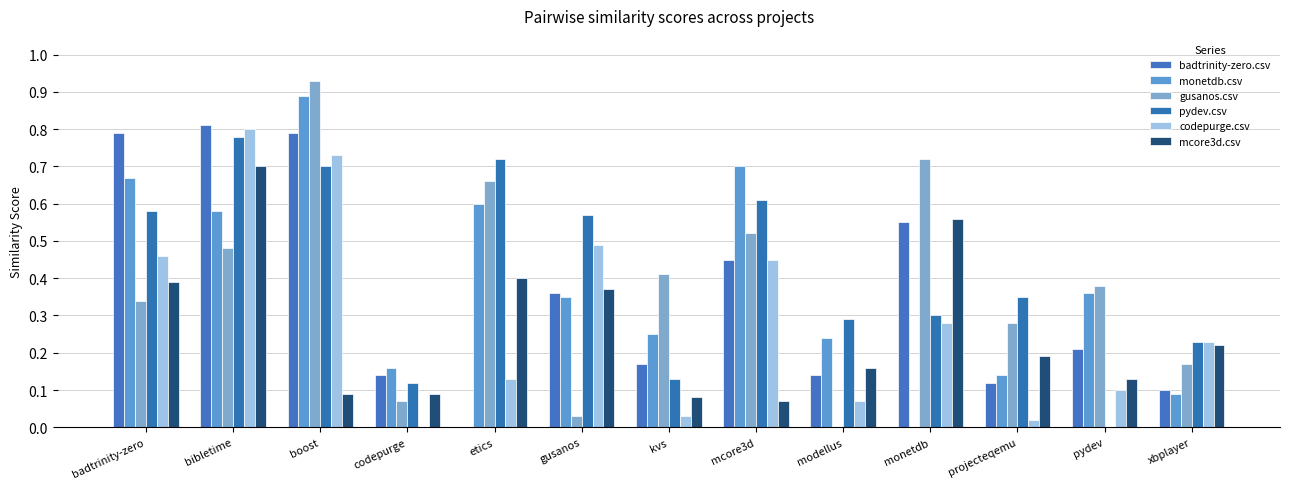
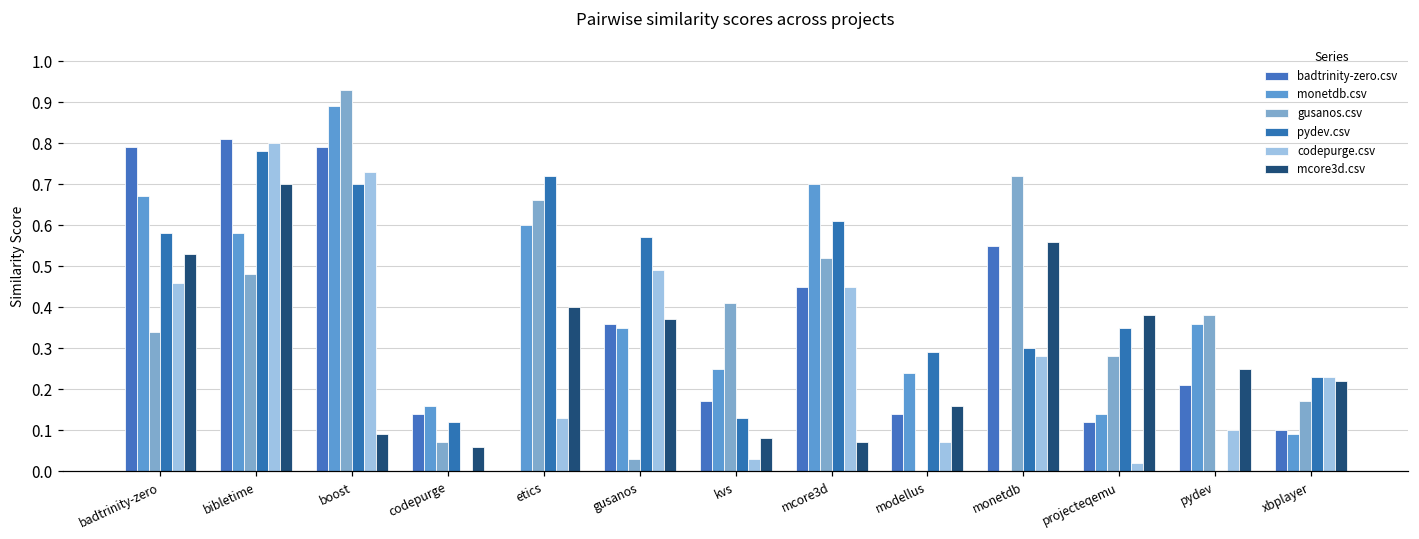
mcore3d.csv, badtrinity-zero: 0.39 -> 0.53
mcore3d.csv, codepurge: 0.09 -> 0.06
mcore3d.csv, projecteqemu: 0.19 -> 0.38
mcore3d.csv, pydev: 0.13 -> 0.25
